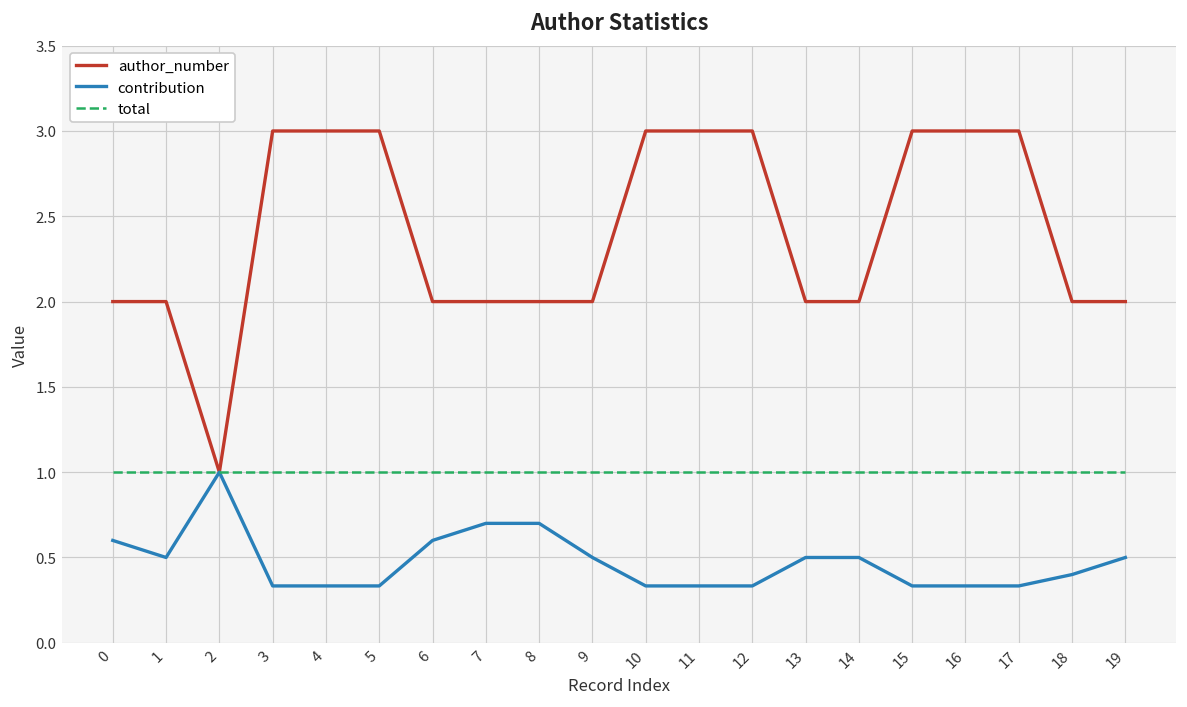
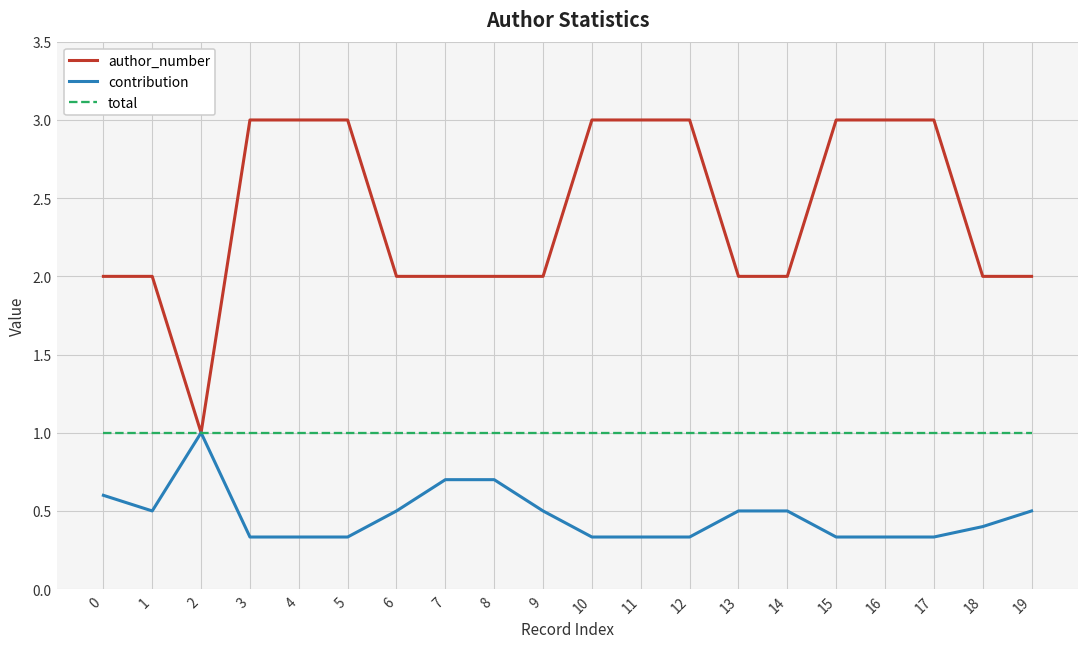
contribution, 6: 0.6 -> 0.5
